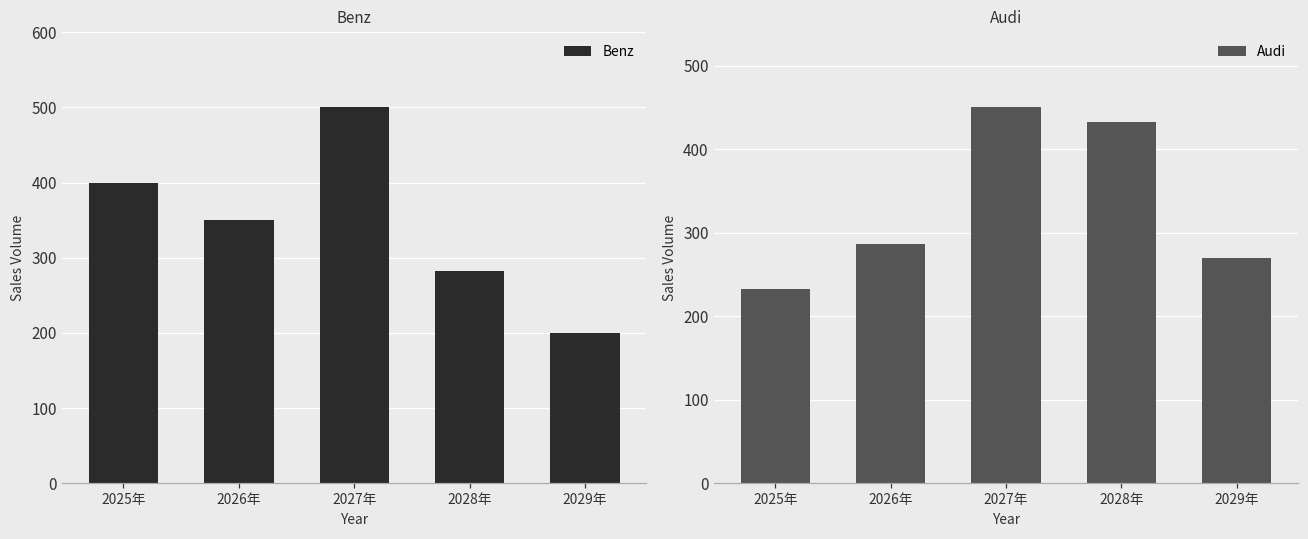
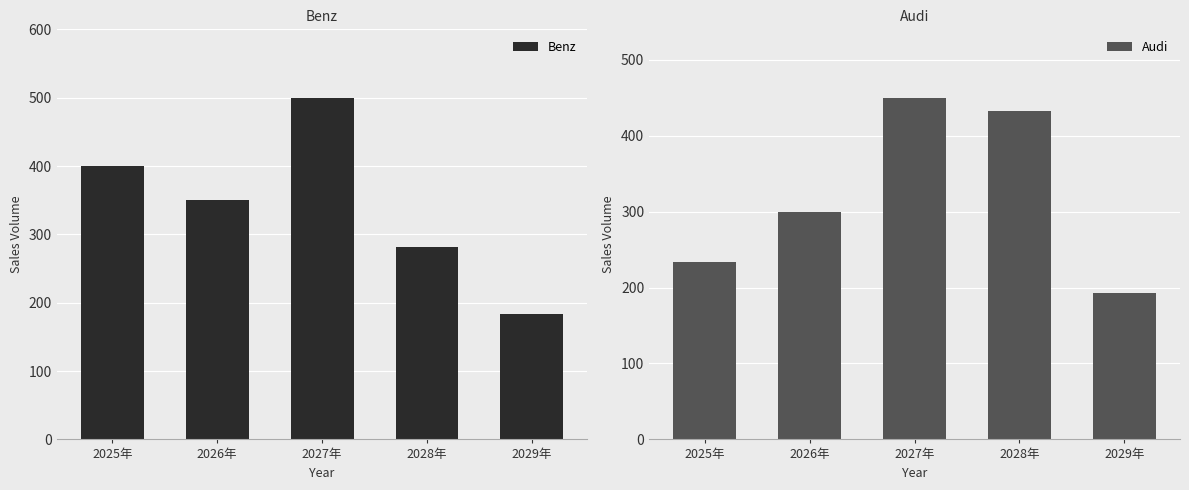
Benz, 2029年: 200 -> 180
Audi, 2026年: 290 -> 300
Audi, 2029年: 270 -> 190
